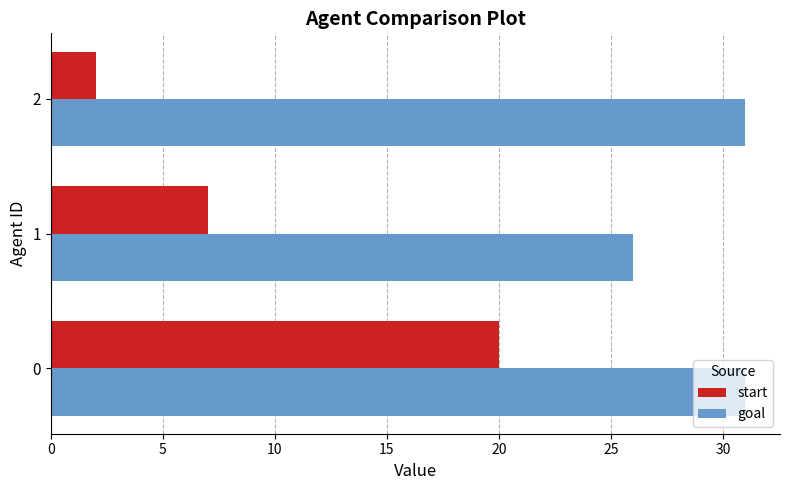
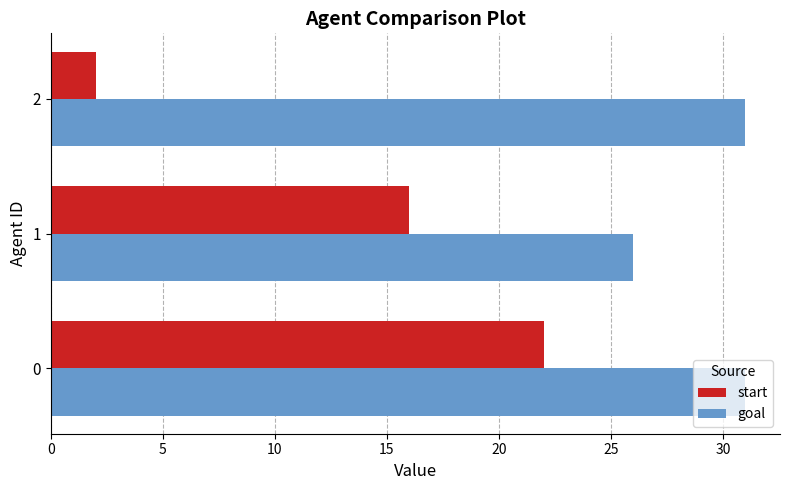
start, 1: 7 -> 16
start, 0: 20 -> 22
